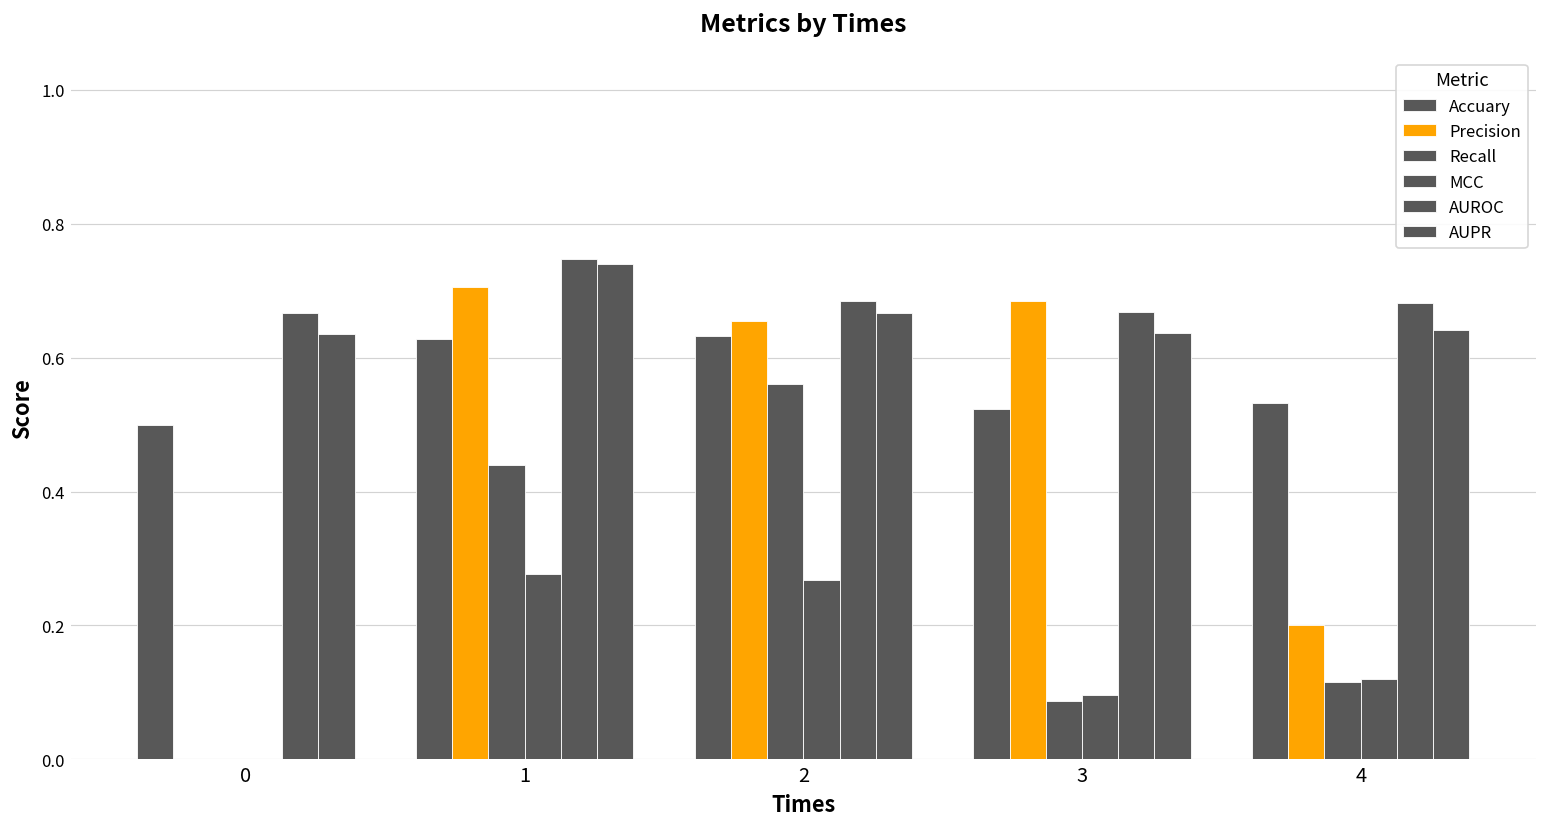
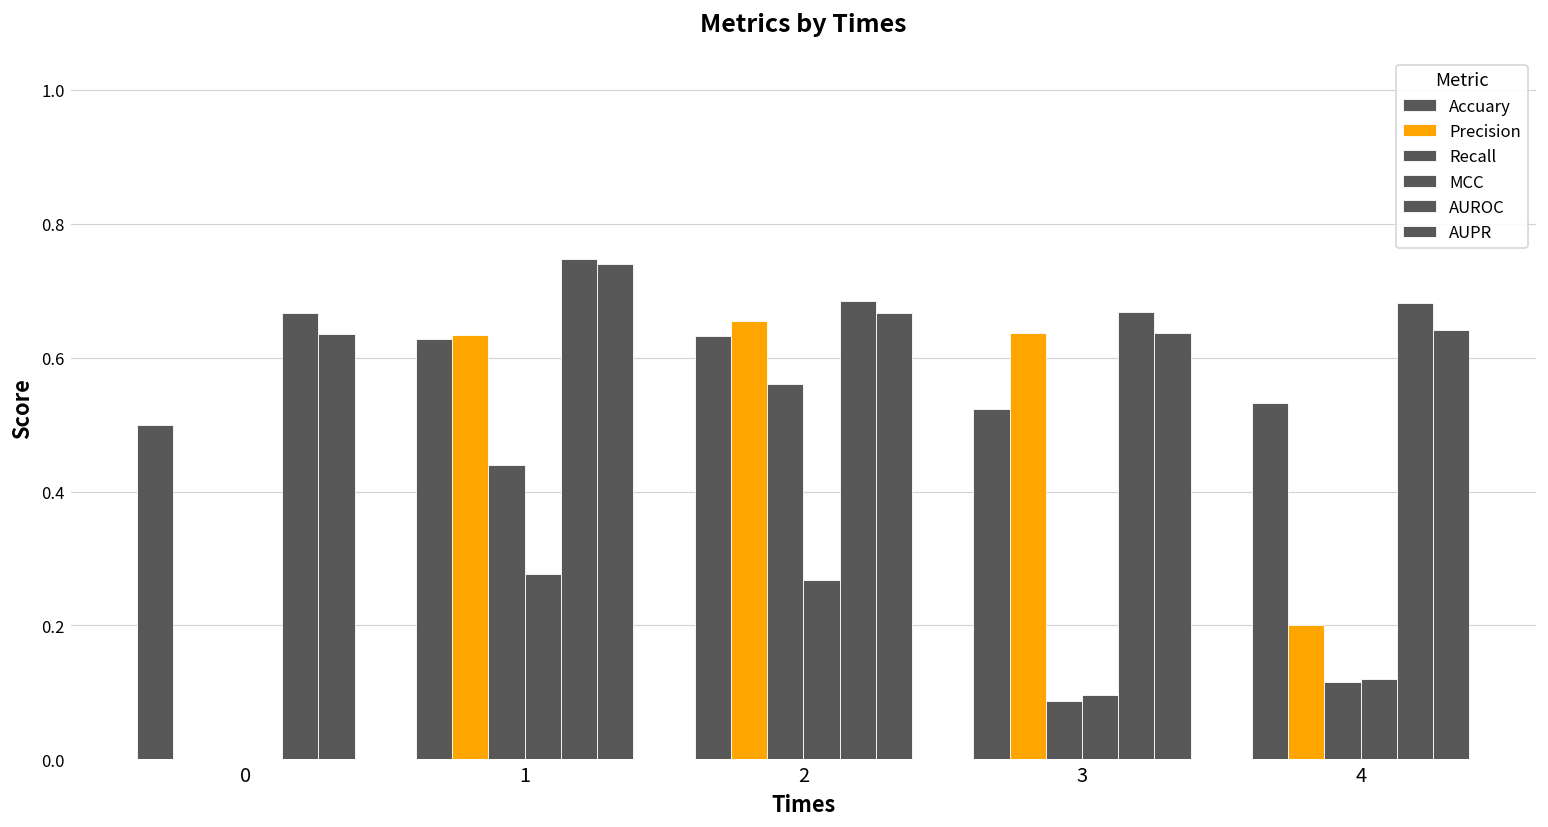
Precision, 1: 0.71 -> 0.63
Precision, 3: 0.69 -> 0.64
